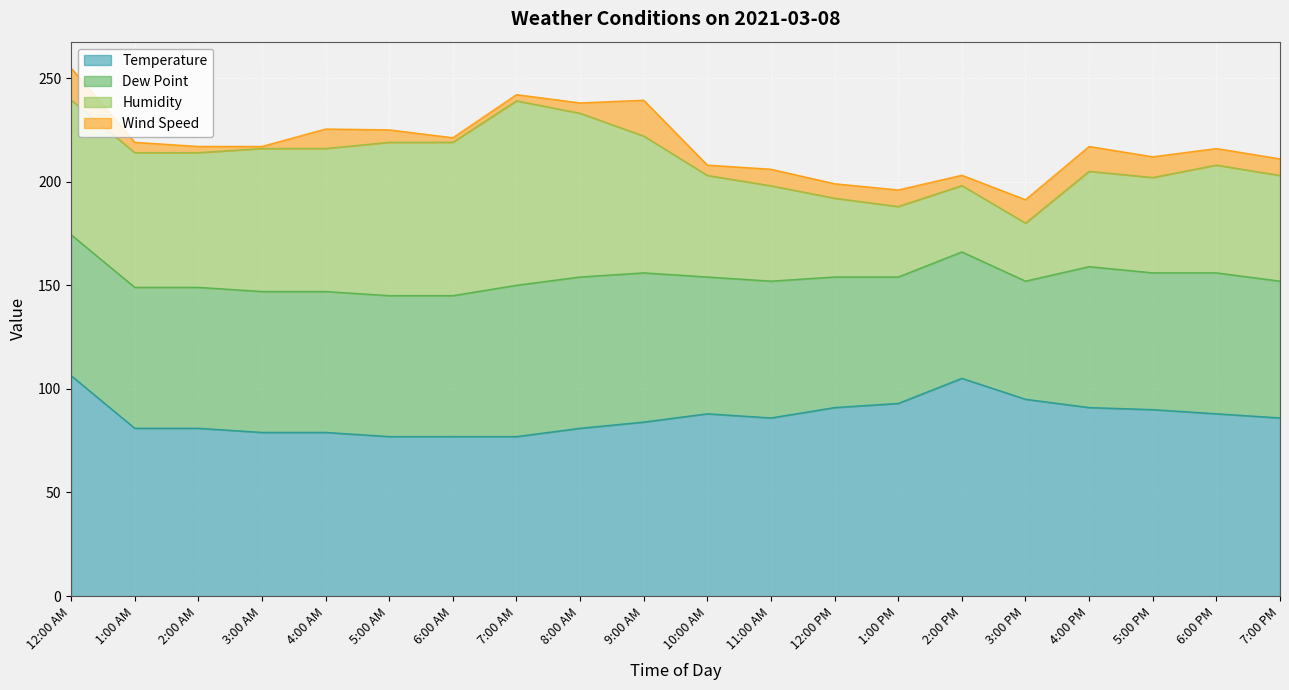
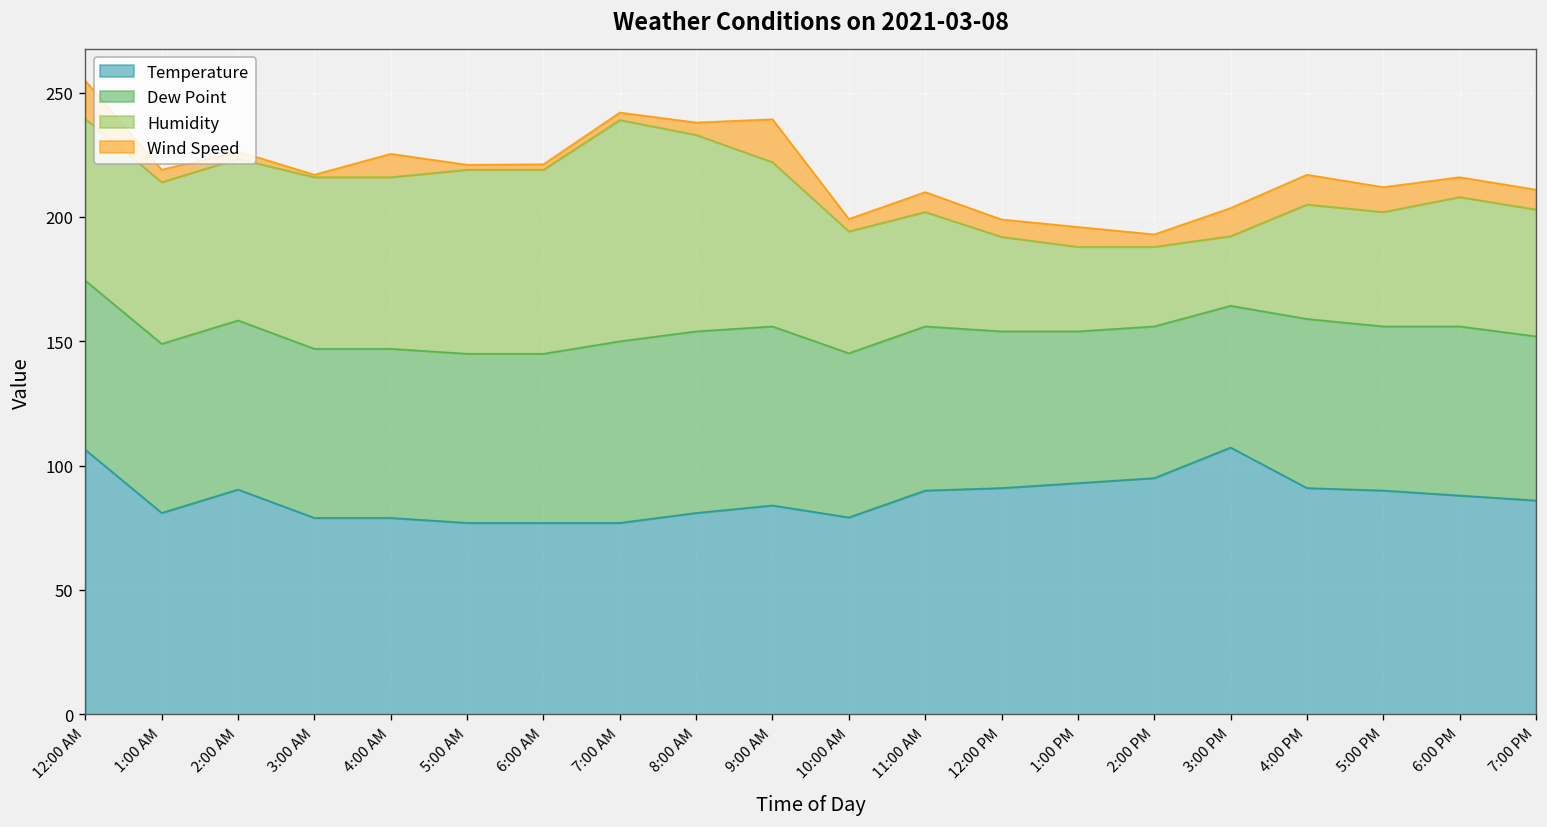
Temperature, 2:00 AM: 81 -> 90
Wind Speed, 5:00 AM: 6 -> 2
Temperature, 10:00 AM: 88 -> 79
Temperature, 11:00 AM: 86 -> 90
Temperature, 2:00 PM: 105 -> 95
Temperature, 3:00 PM: 95 -> 107
